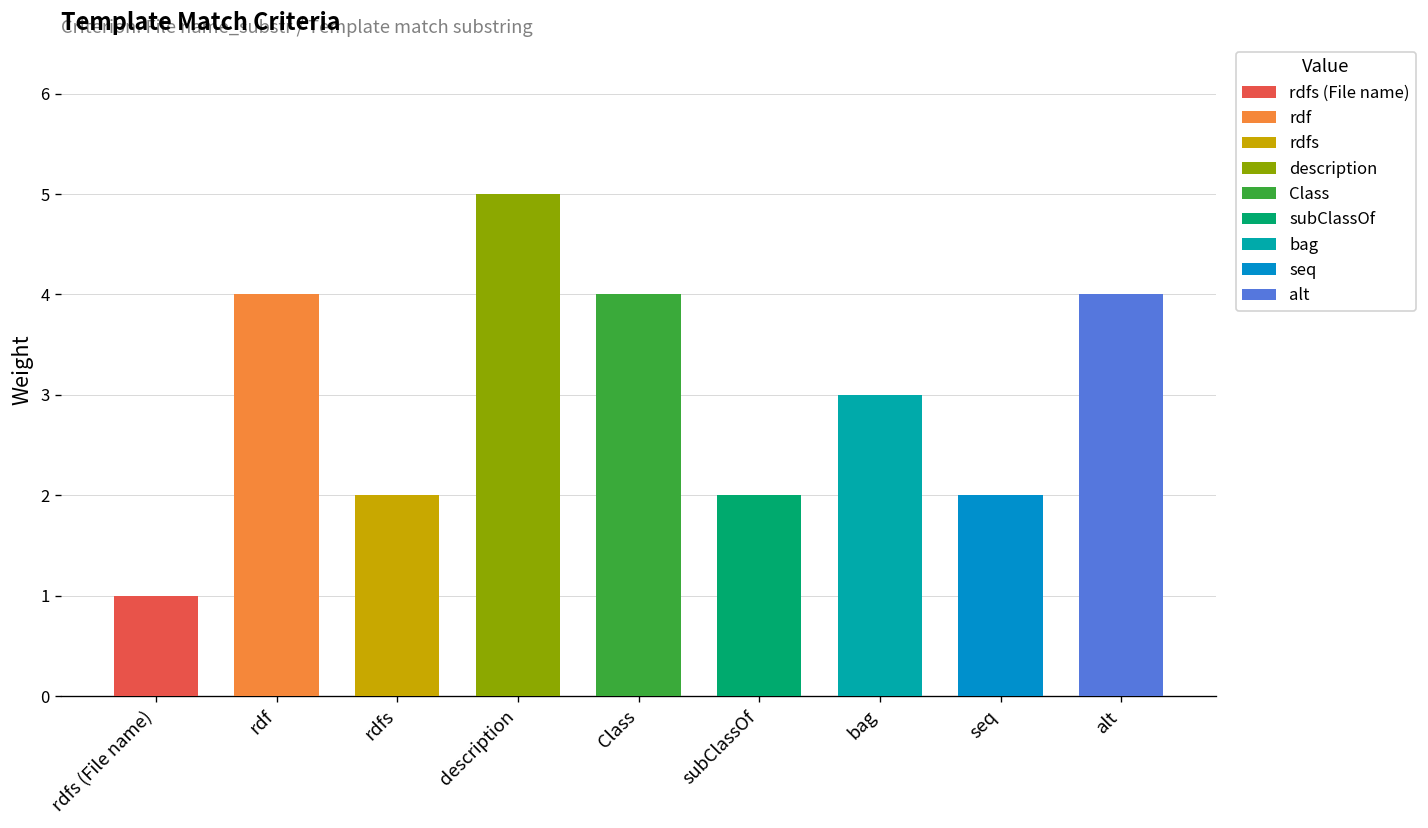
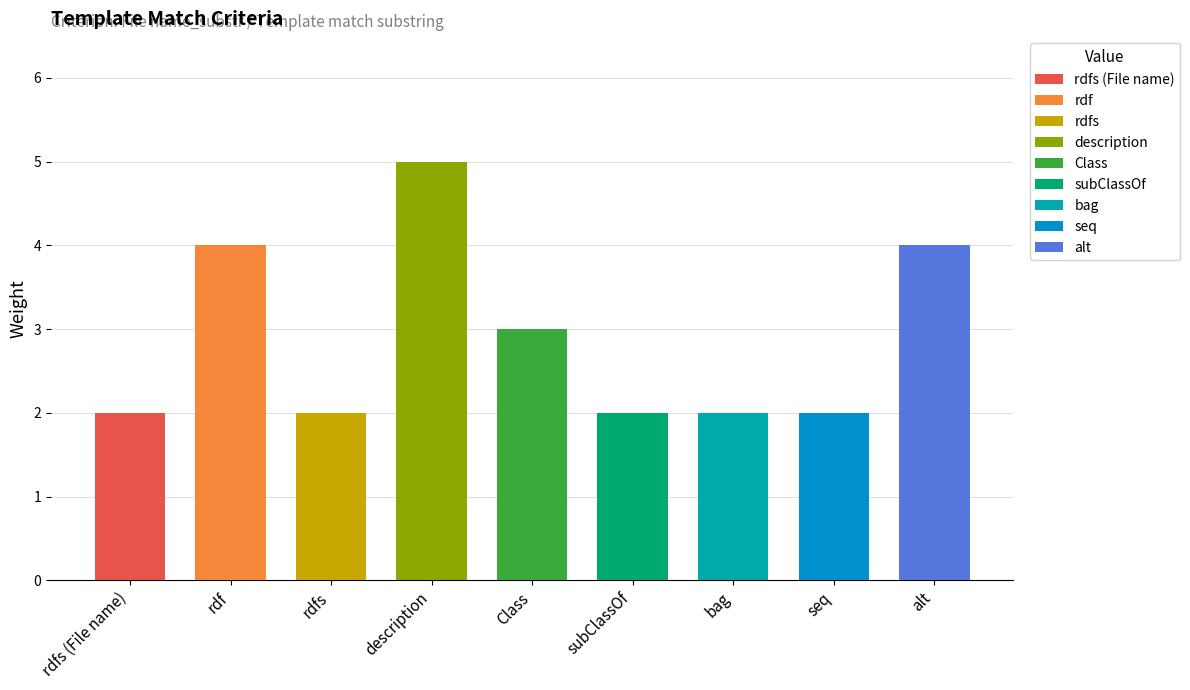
rdfs (File name): 1 -> 2
Class: 4 -> 3
bag: 3 -> 2
